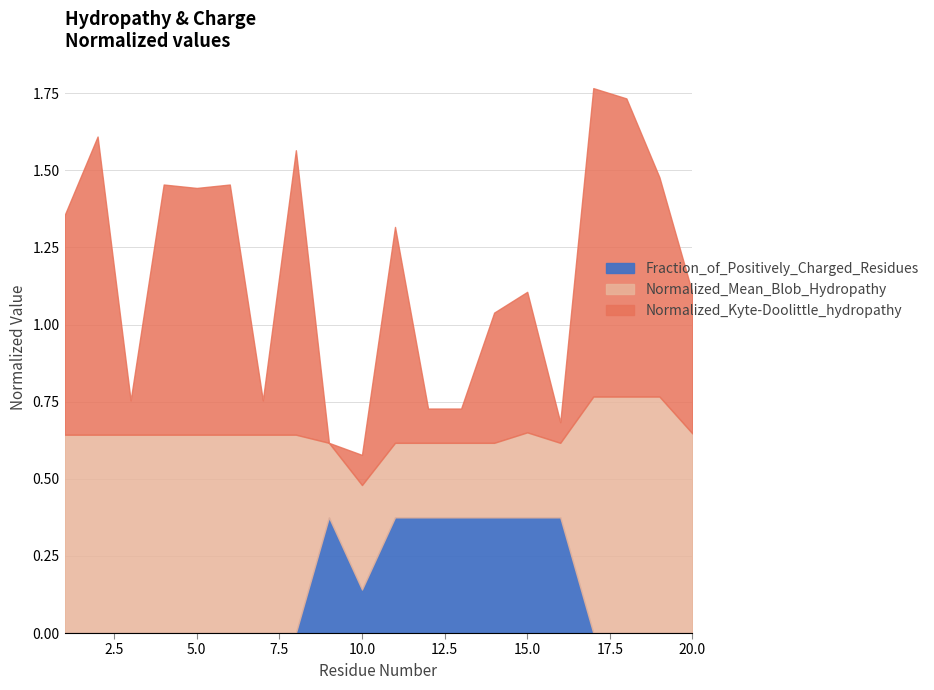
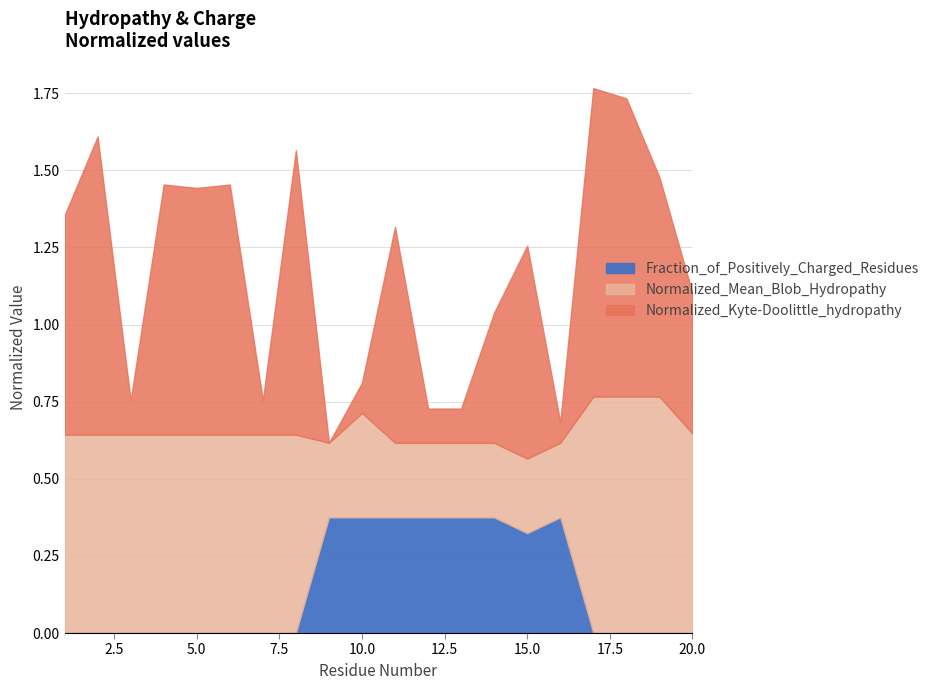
Fraction_of_Positively_Charged_Residues, 10.0: 0.14 -> 0.38
Fraction_of_Positively_Charged_Residues, 15.0: 0.38 -> 0.32
Normalized_Mean_Blob_Hydropathy, 15.0: 0.28 -> 0.24
Normalized_Kyte-Doolittle_hydropathy, 15.0: 0.46 -> 0.69
